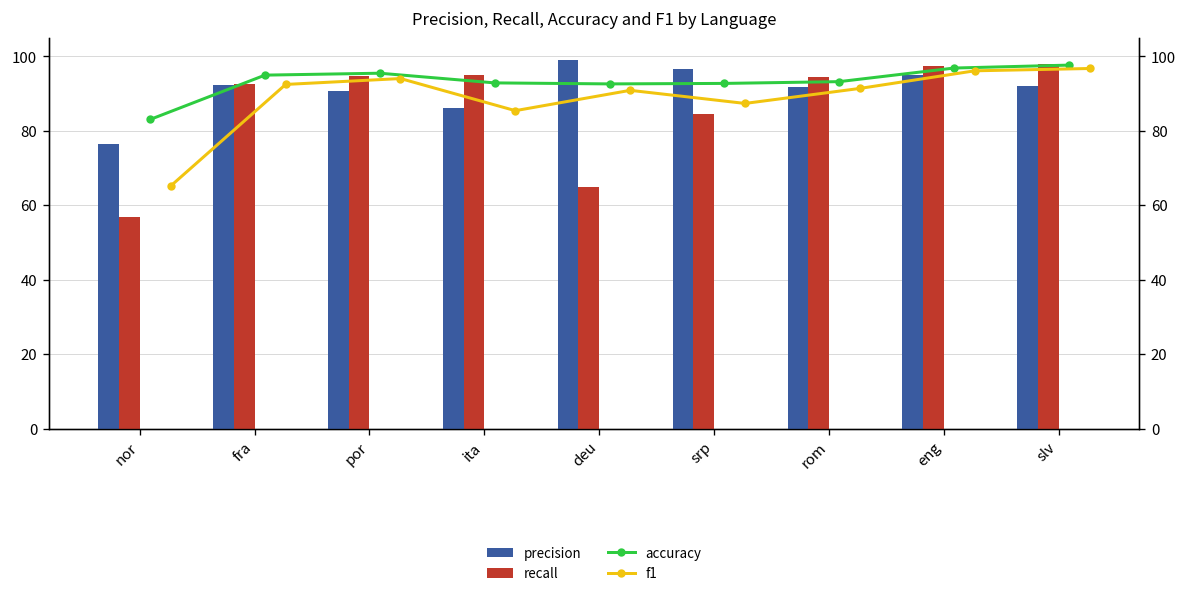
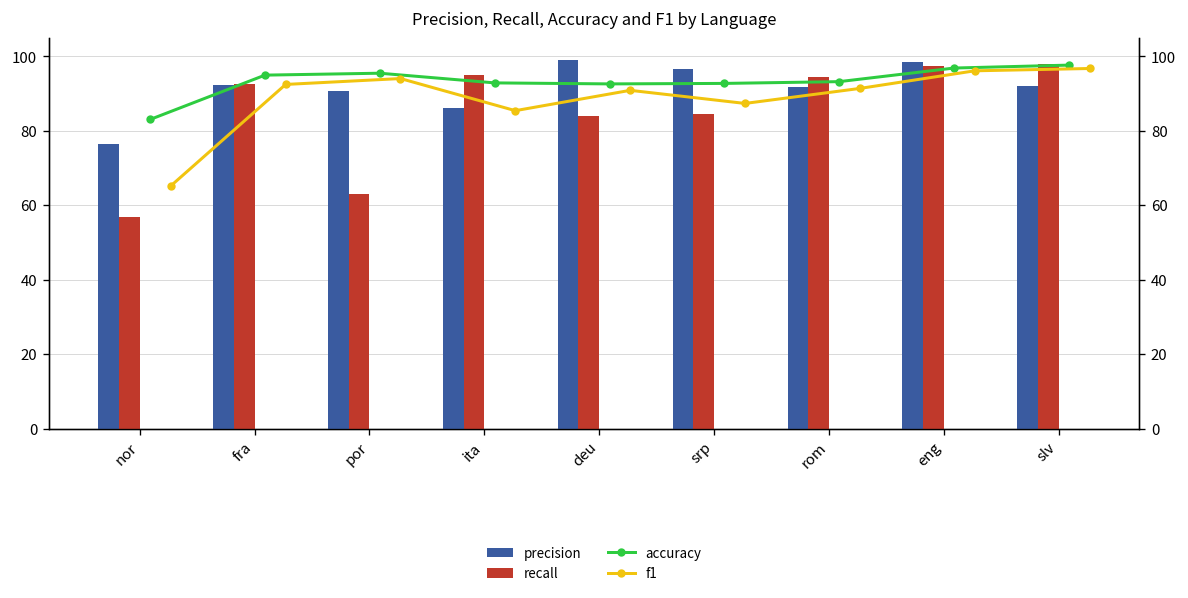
recall, por: 95 -> 63
recall, deu: 65 -> 84
precision, eng: 95 -> 98
